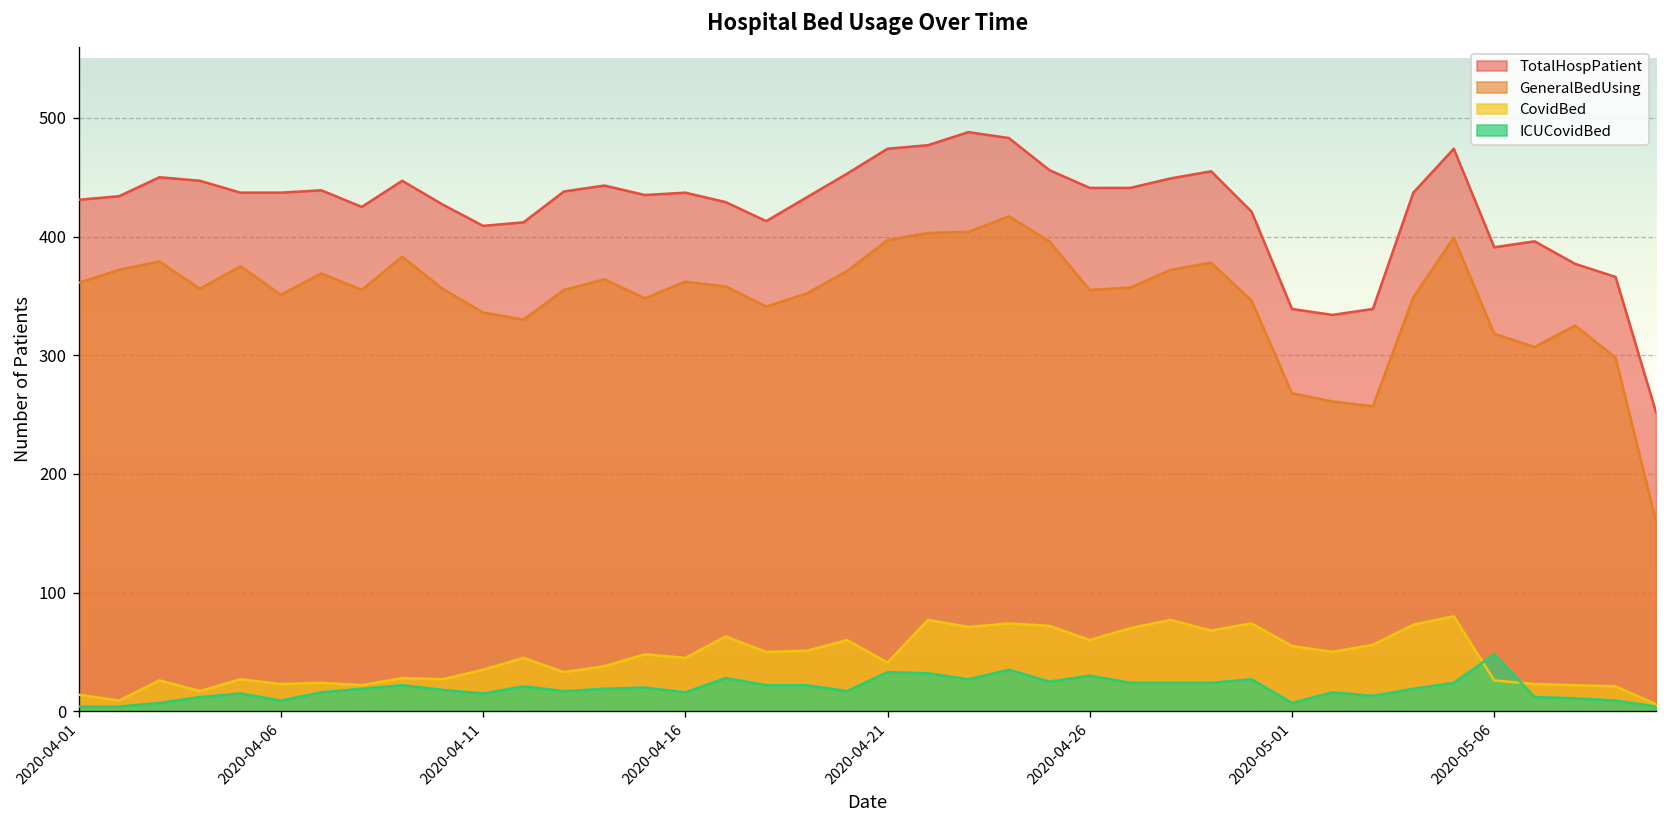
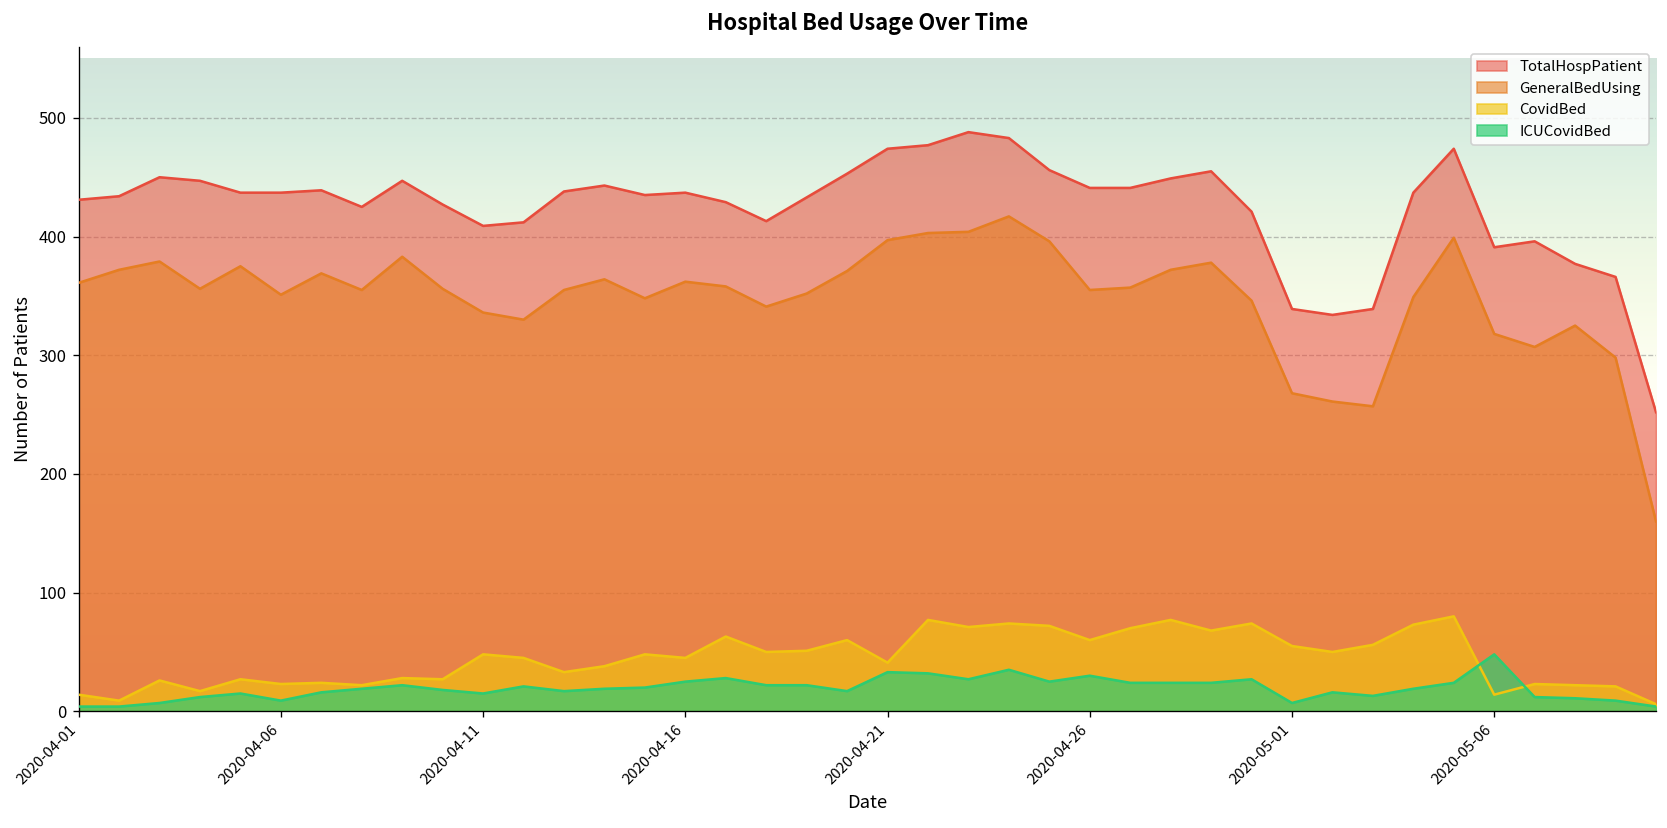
CovidBed, 2020-04-11: 40 -> 50
ICUCovidBed, 2020-04-16: 20 -> 30
CovidBed, 2020-05-06: 30 -> 10
